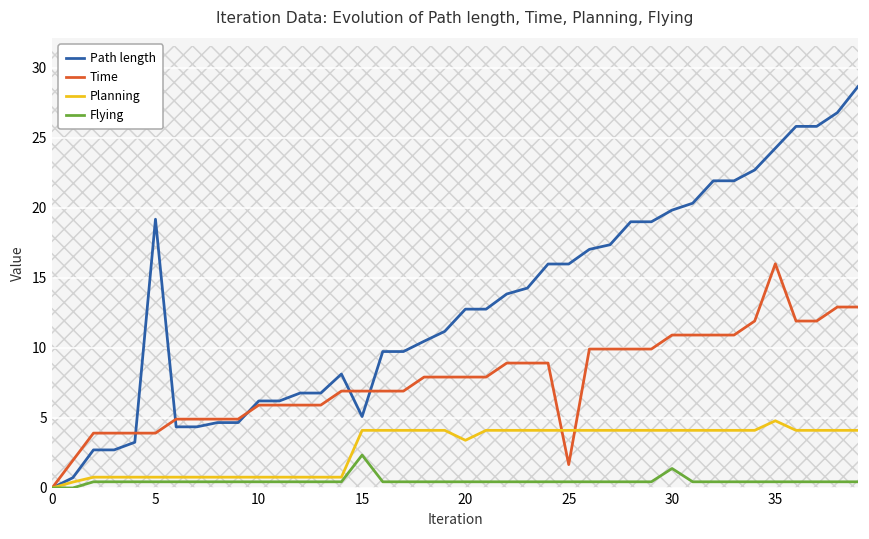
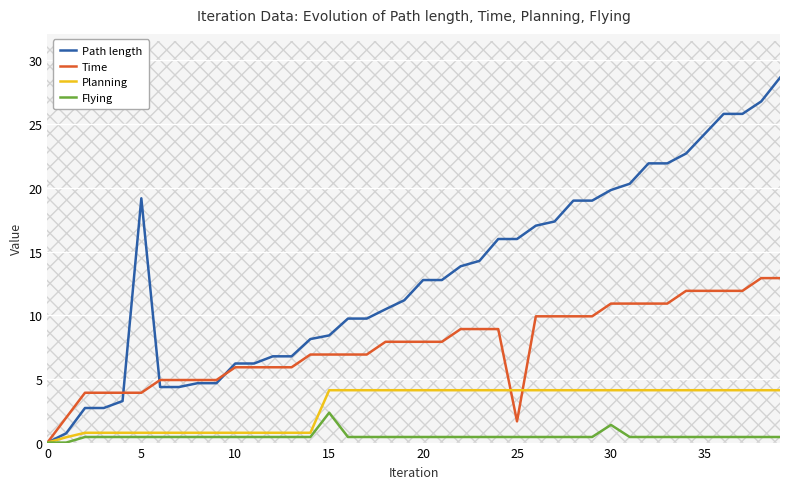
Path length, 15: 5.1 -> 8.4
Planning, 20: 3.4 -> 4.1
Time, 35: 16.0 -> 11.9
Planning, 35: 4.8 -> 4.1
